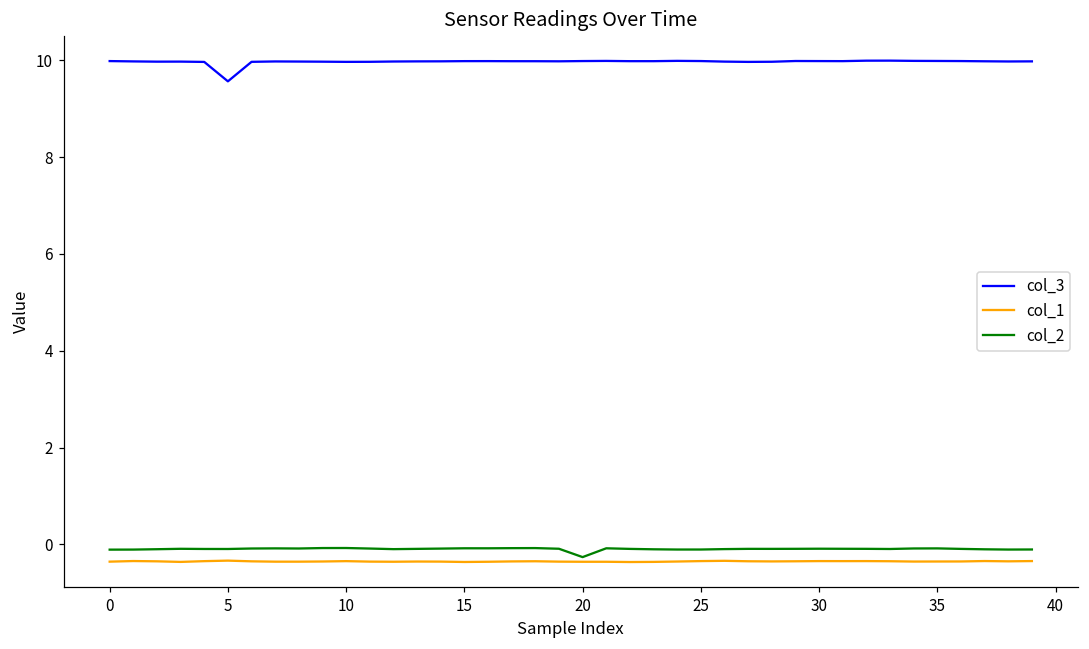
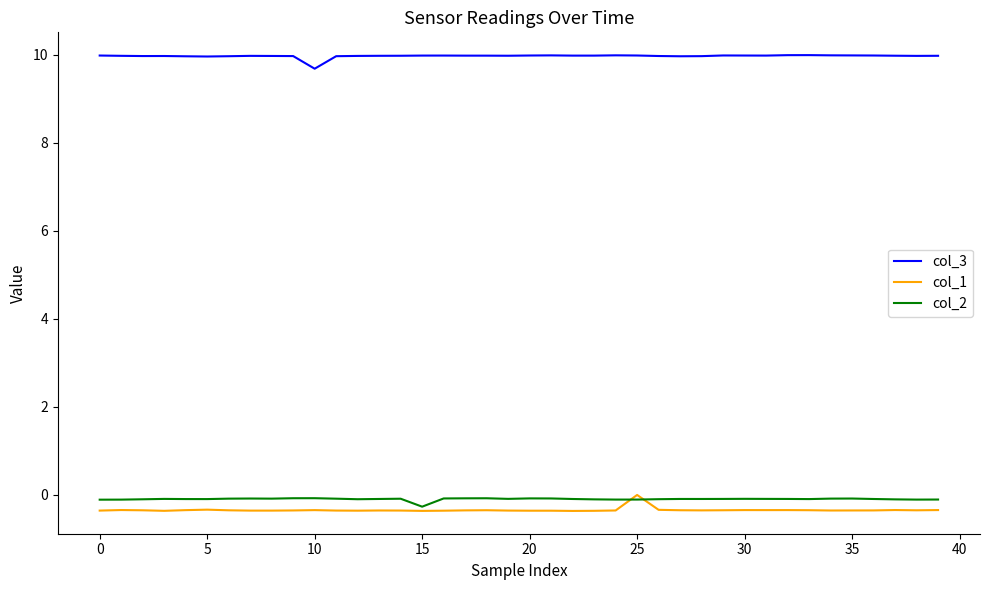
col_3, 5: 9.6 -> 10.0
col_3, 10: 10.0 -> 9.7
col_2, 15: -0.1 -> -0.3
col_2, 20: -0.3 -> -0.1
col_1, 25: -0.3 -> 0.0
